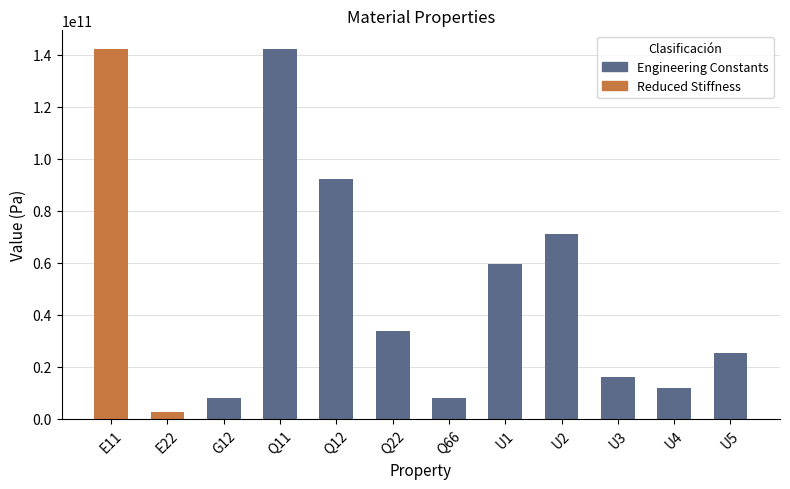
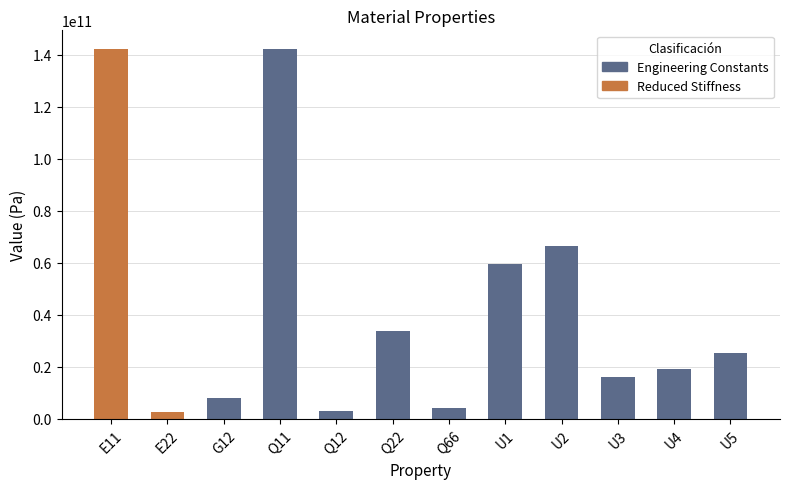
Q12: 92000000000 -> 3000000000
Q66: 8000000000 -> 4000000000
U2: 71000000000 -> 67000000000
U4: 12000000000 -> 19000000000
